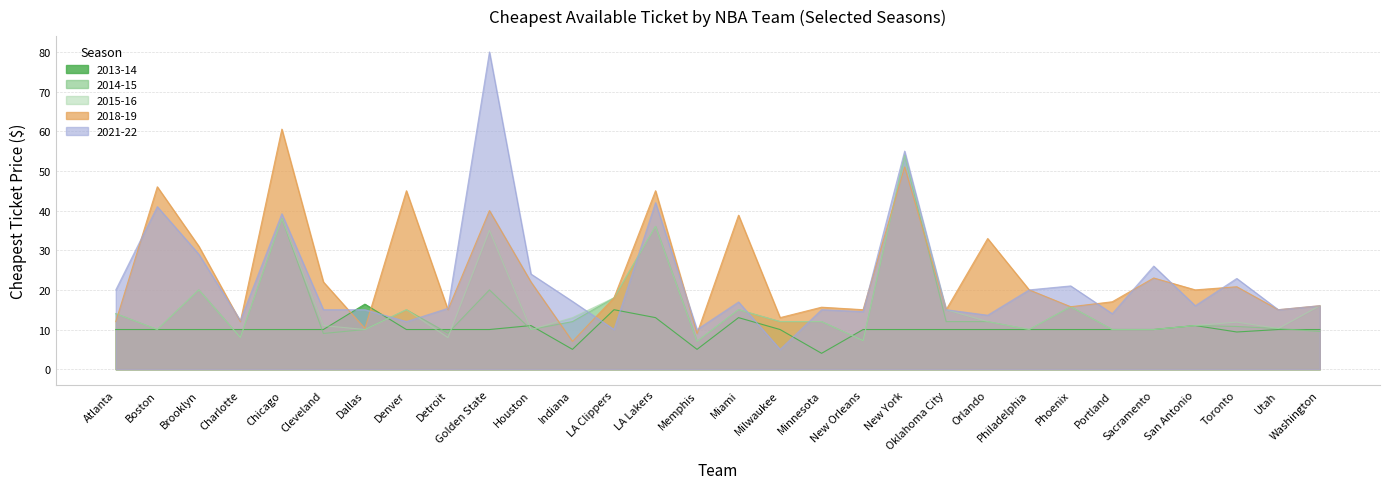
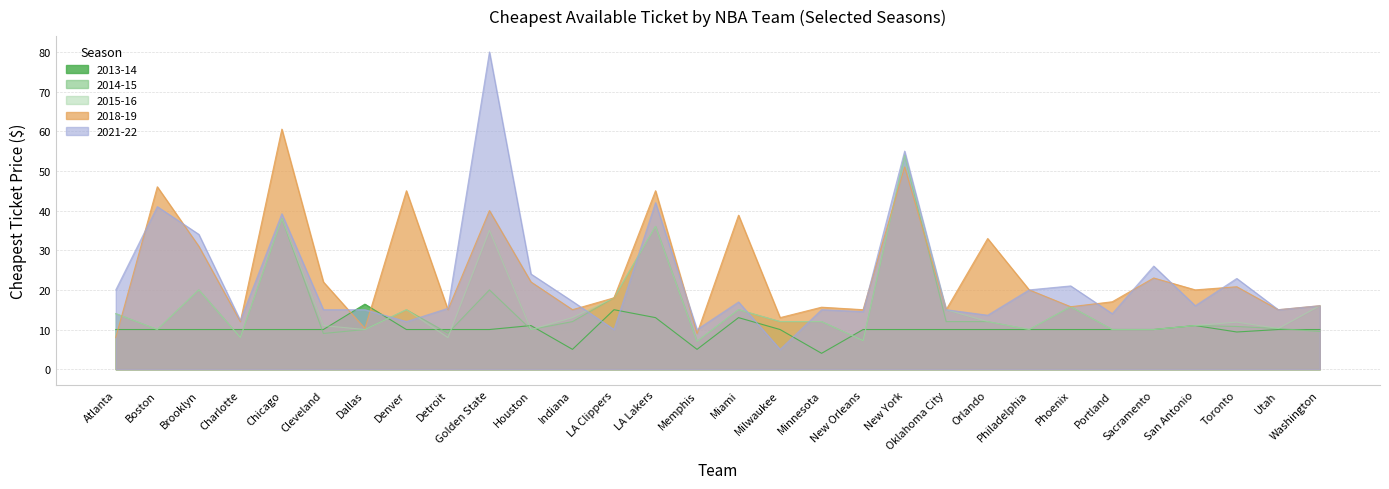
2018-19, Atlanta: 12 -> 8
2021-22, Brooklyn: 29 -> 34
2018-19, Indiana: 7 -> 15
